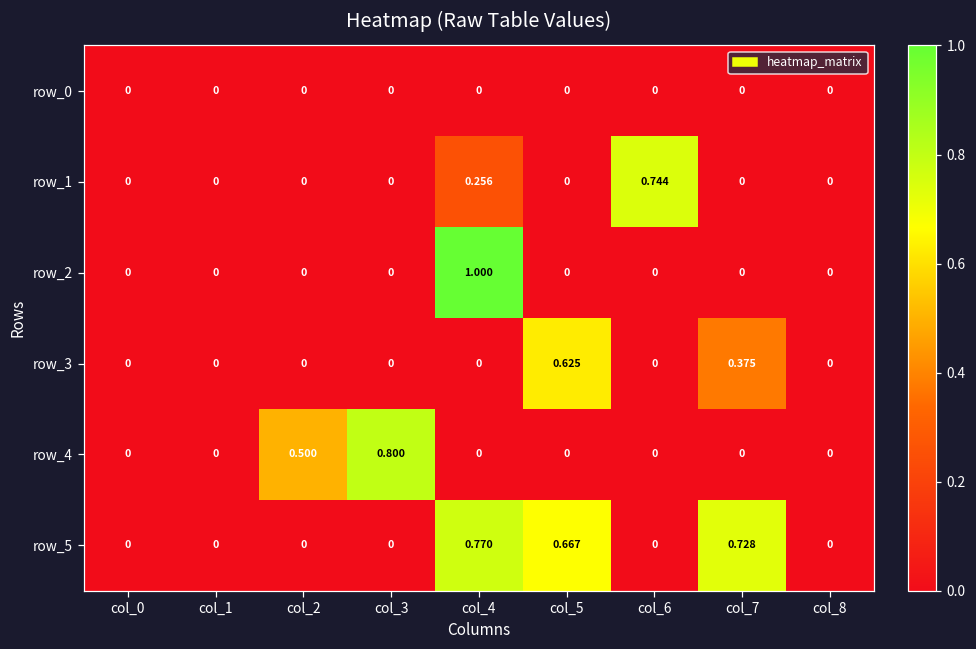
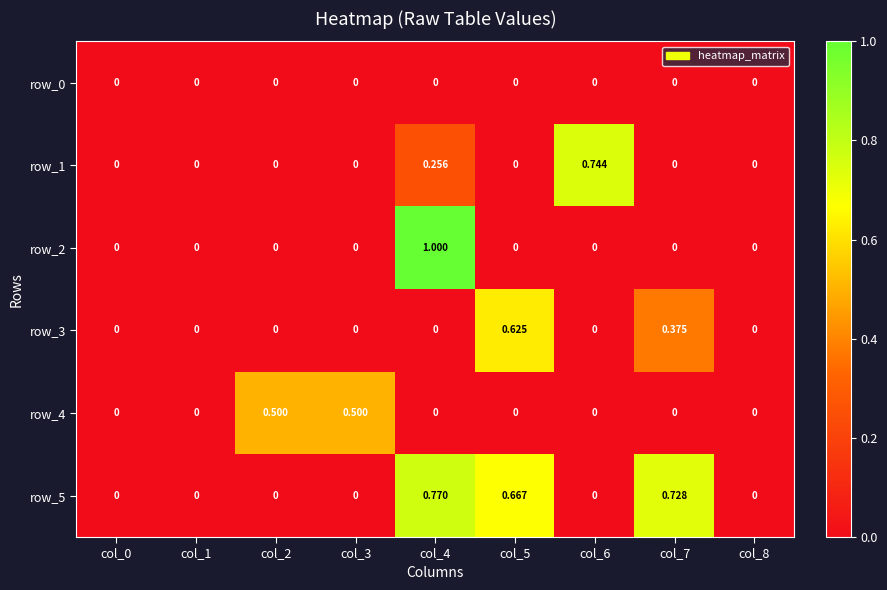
row_4, col_3: 0.800 -> 0.500
